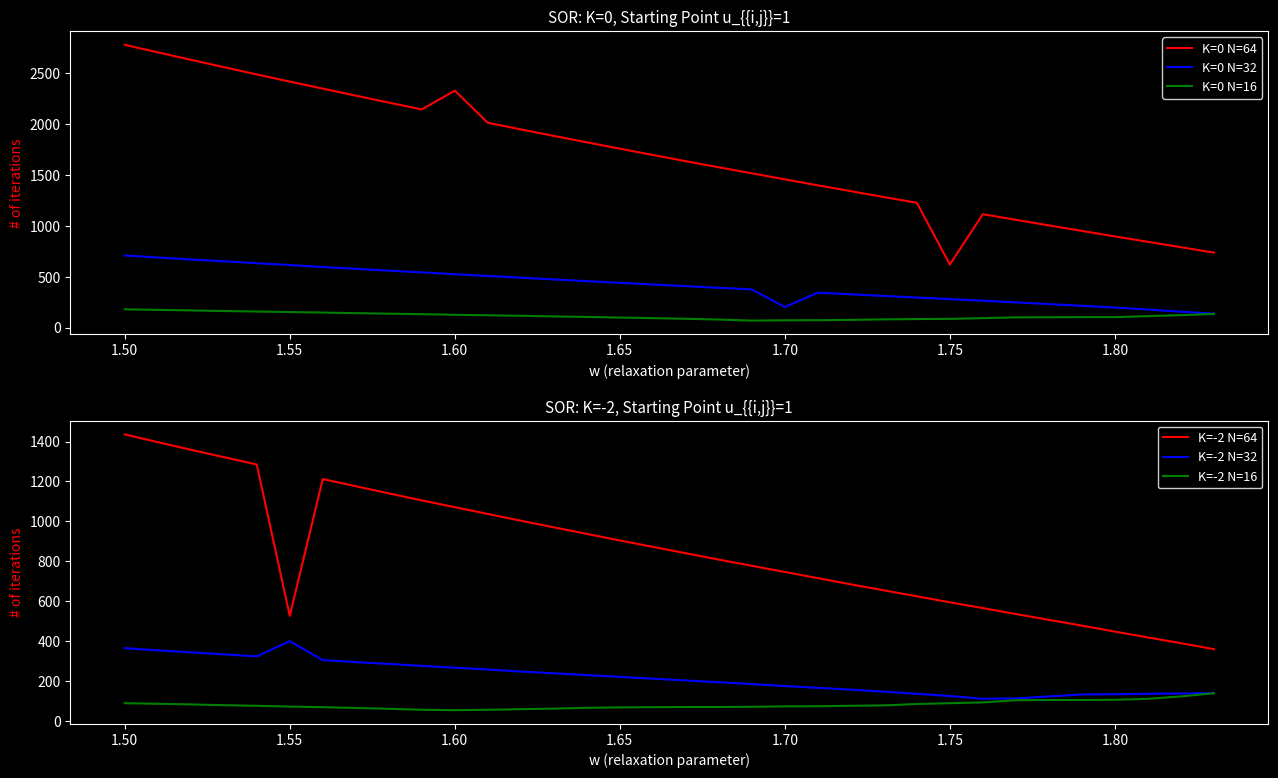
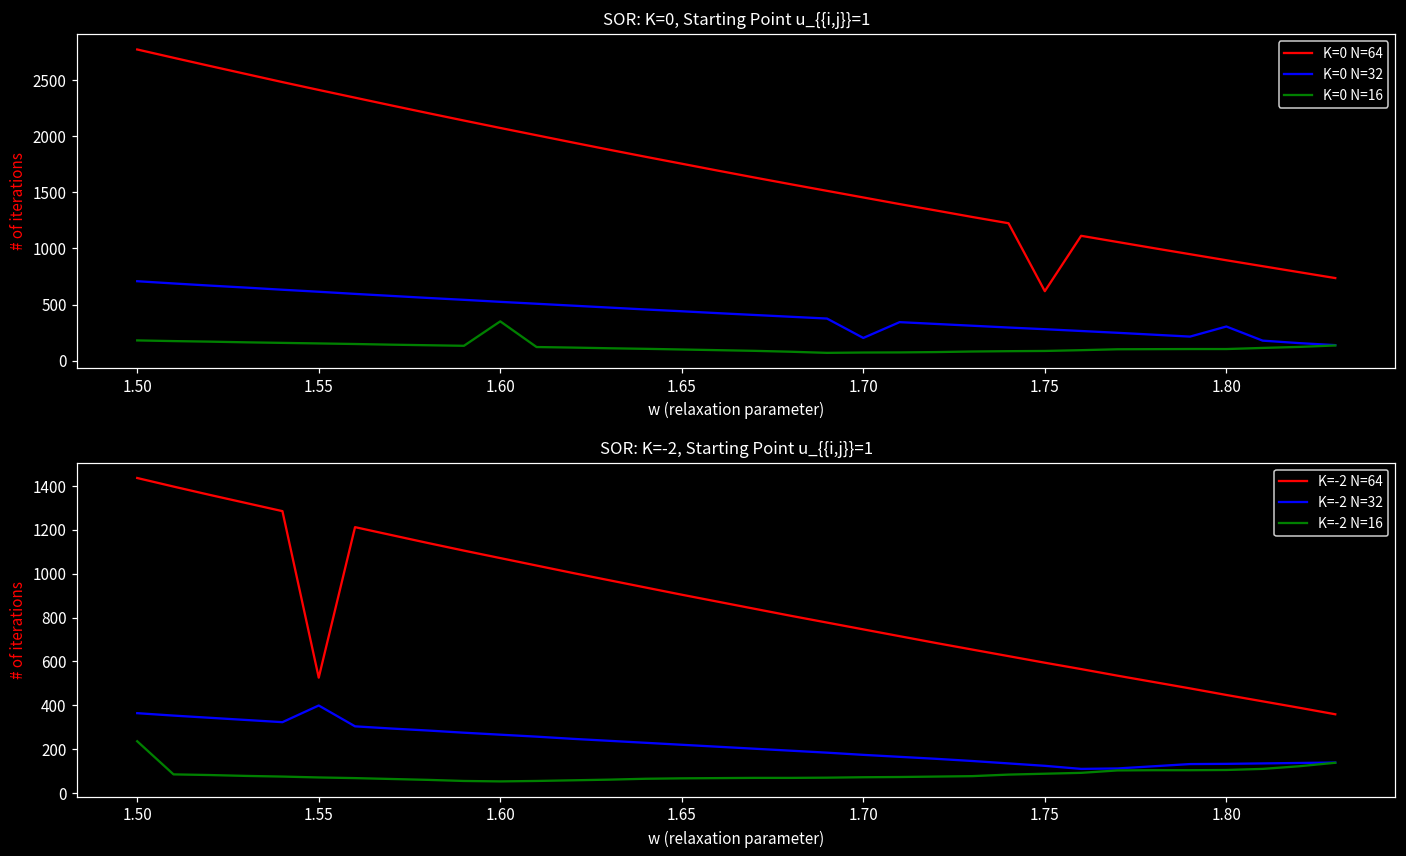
SOR: K=0, Starting Point u_{{i,j}}=1, K=0 N=64, 1.60: 2330 -> 2080
SOR: K=0, Starting Point u_{{i,j}}=1, K=0 N=16, 1.60: 130 -> 350
SOR: K=0, Starting Point u_{{i,j}}=1, K=0 N=32, 1.80: 200 -> 300
SOR: K=-2, Starting Point u_{{i,j}}=1, K=-2 N=16, 1.50: 90 -> 240
